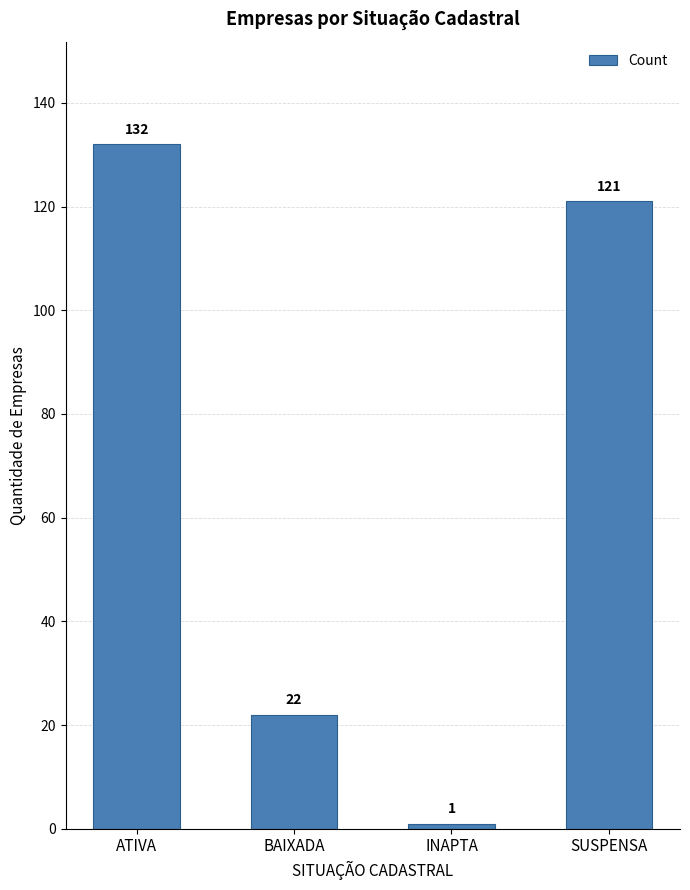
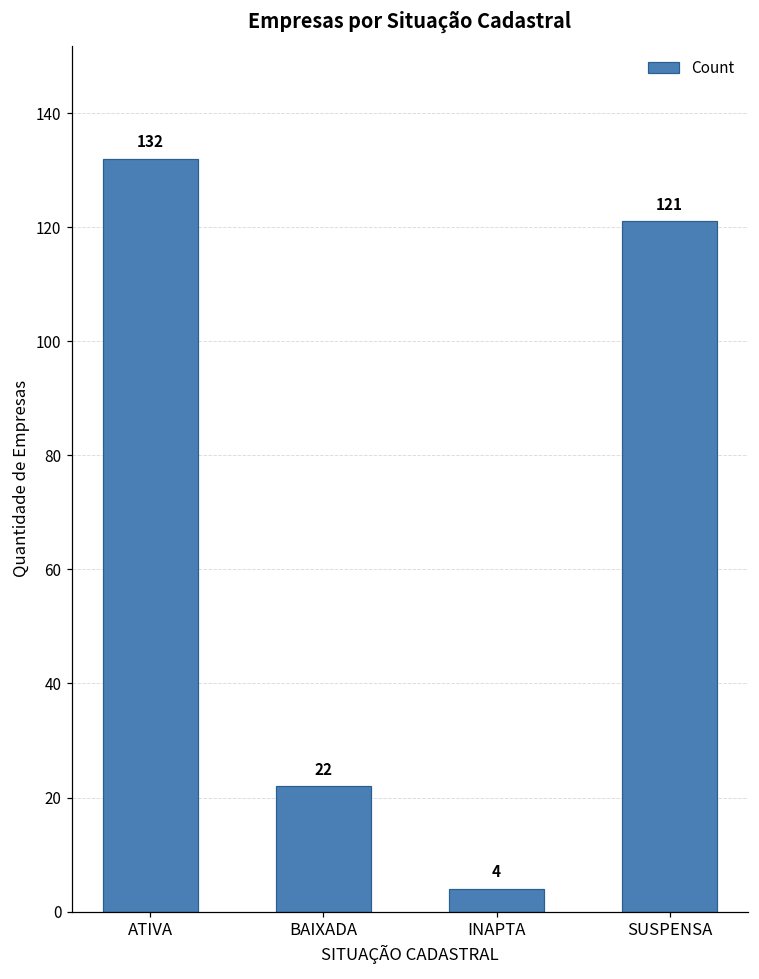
INAPTA: 1 -> 4
